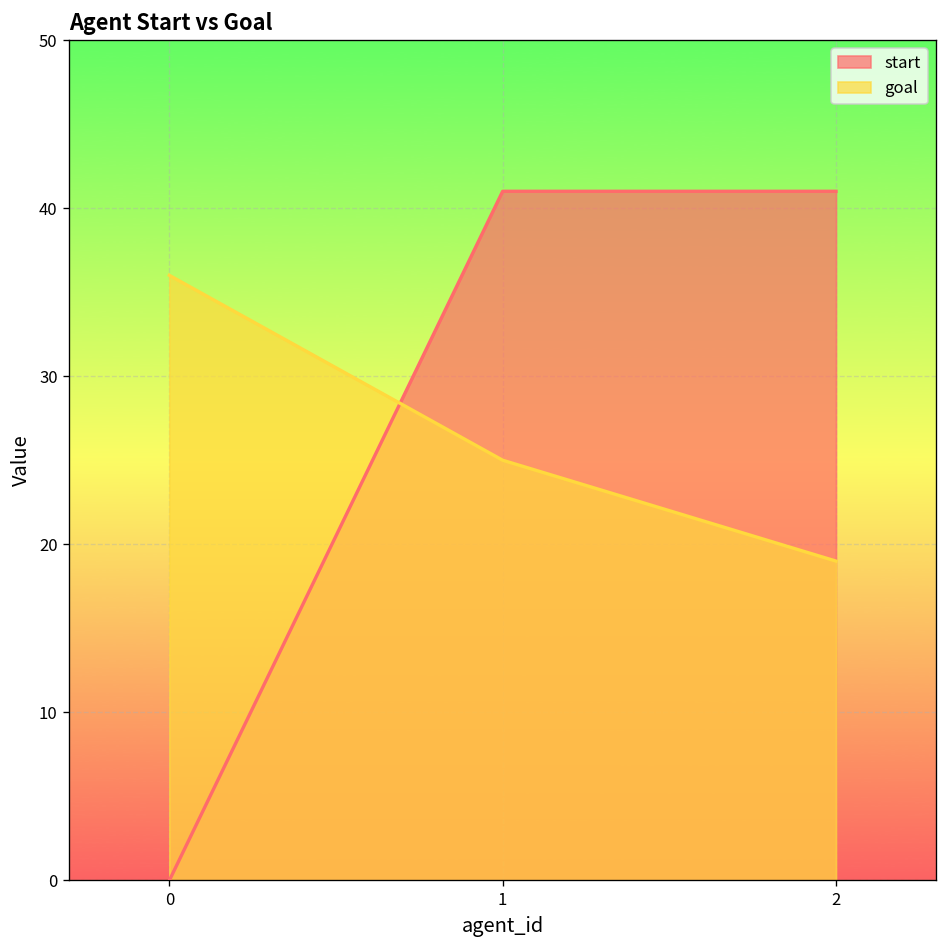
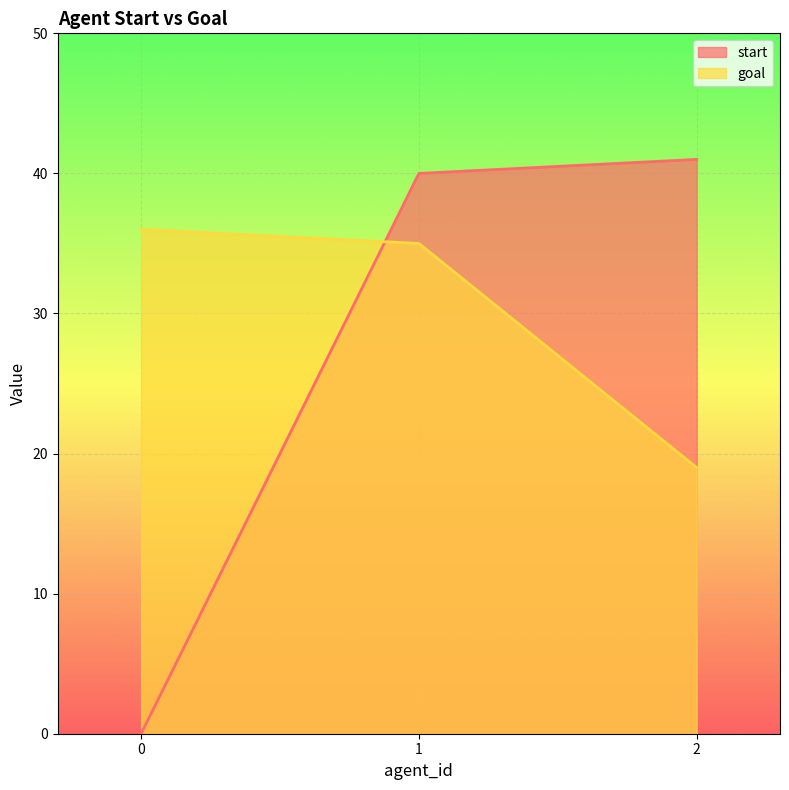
start, 1: 41 -> 40
goal, 1: 25 -> 35
